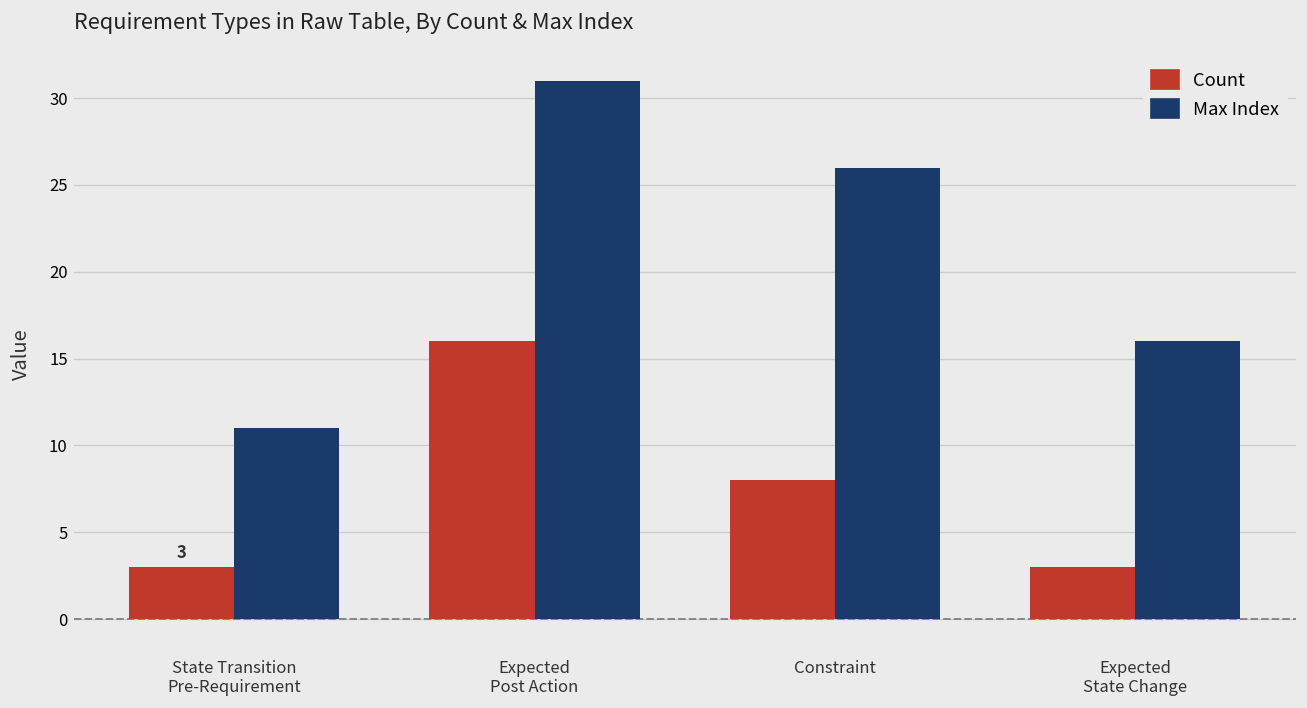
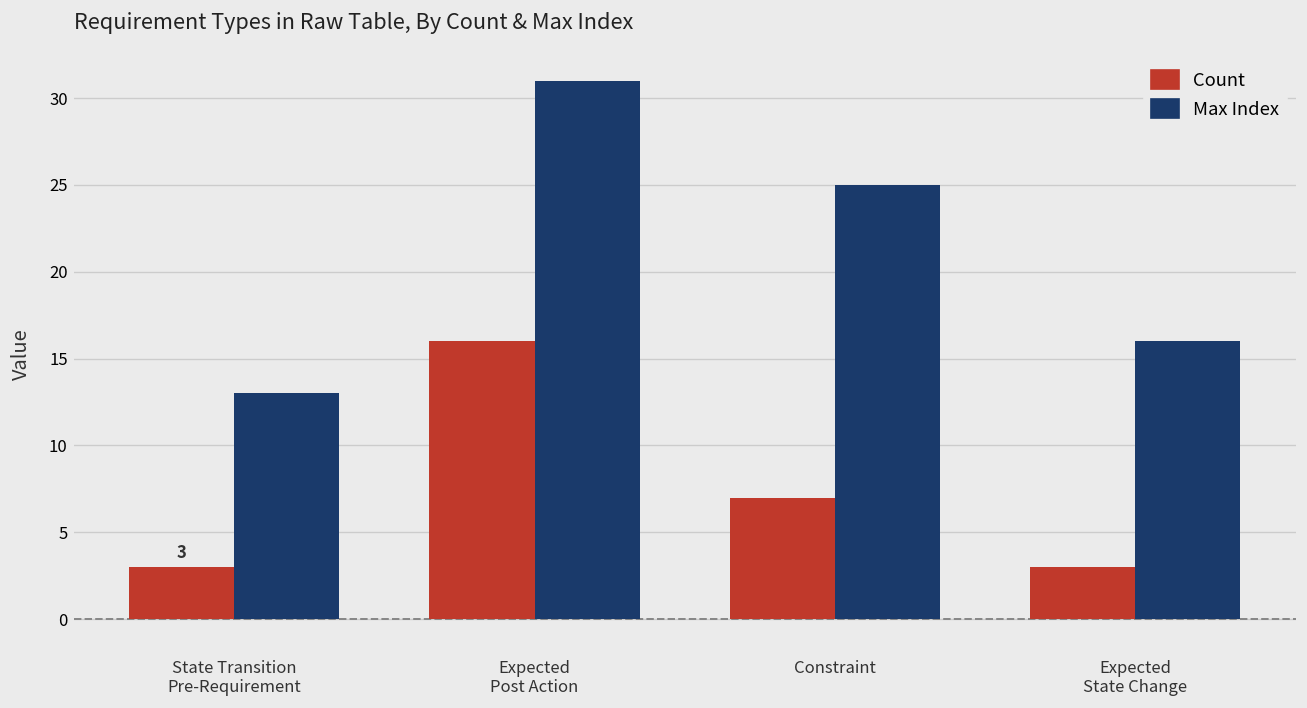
Max Index, State Transition Pre-Requirement: 11 -> 13
Count, Constraint: 8 -> 7
Max Index, Constraint: 26 -> 25
